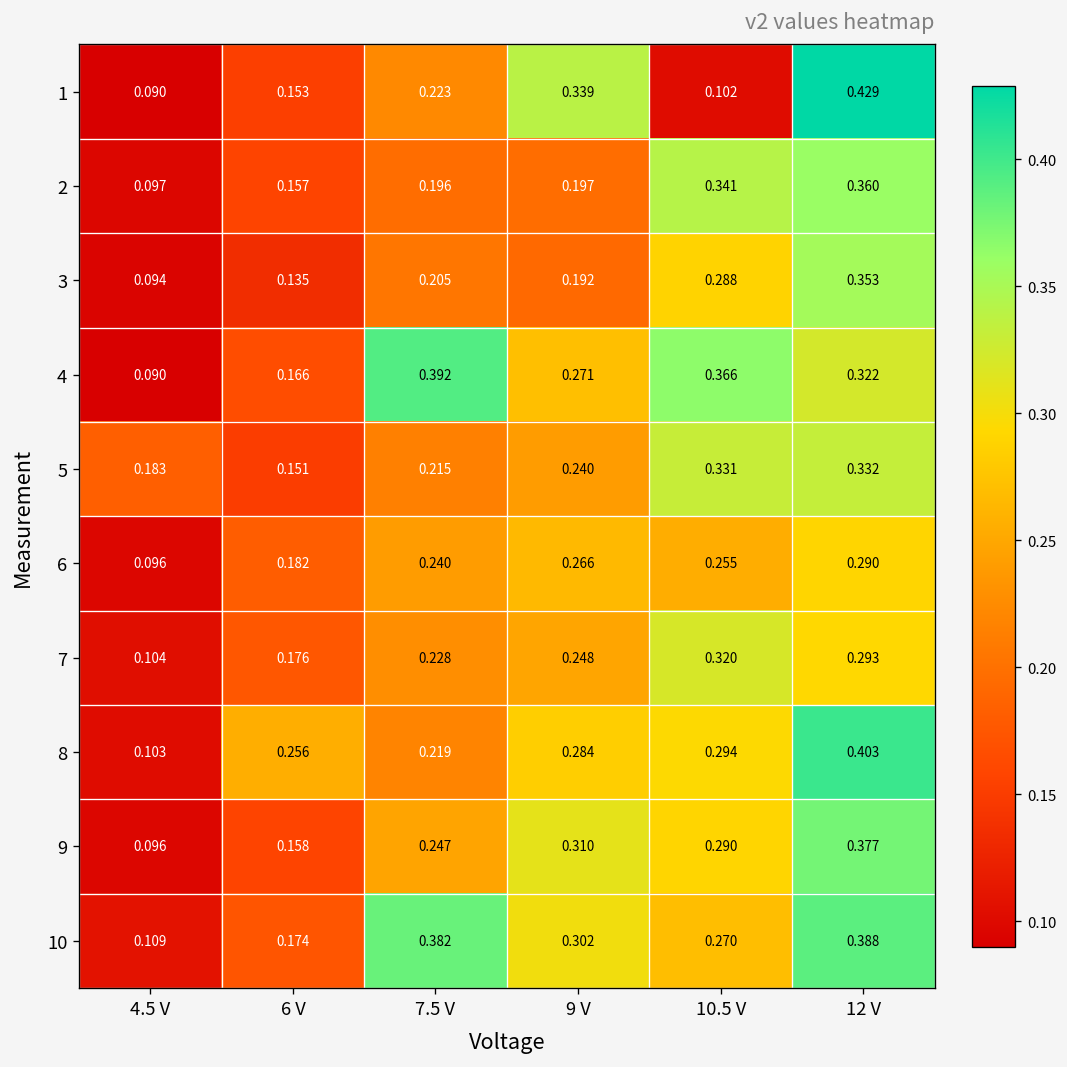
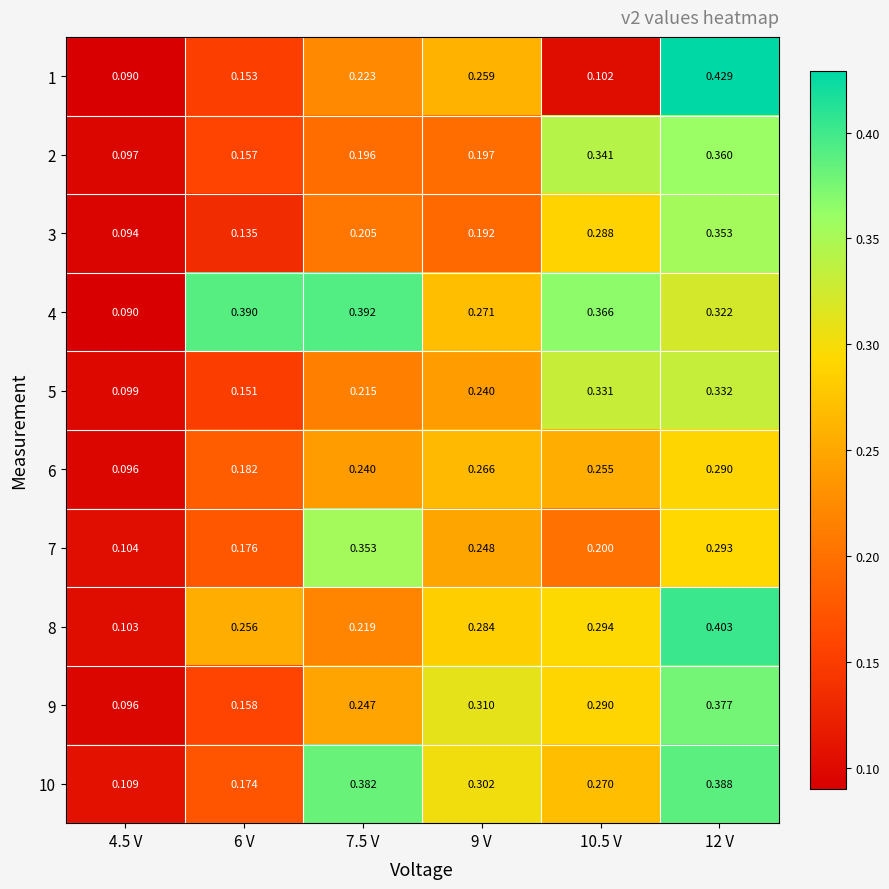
1, 9 V: 0.339 -> 0.259
4, 6 V: 0.166 -> 0.390
5, 4.5 V: 0.183 -> 0.099
7, 7.5 V: 0.228 -> 0.353
7, 10.5 V: 0.320 -> 0.200
